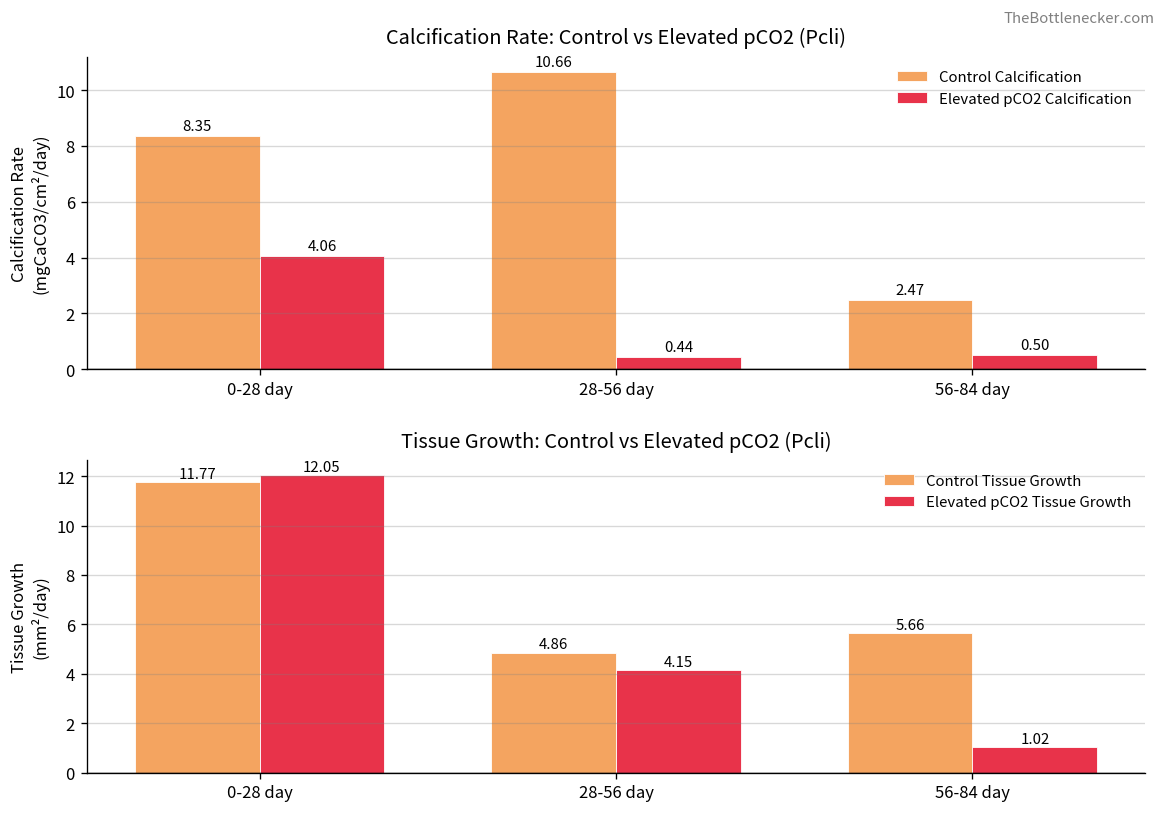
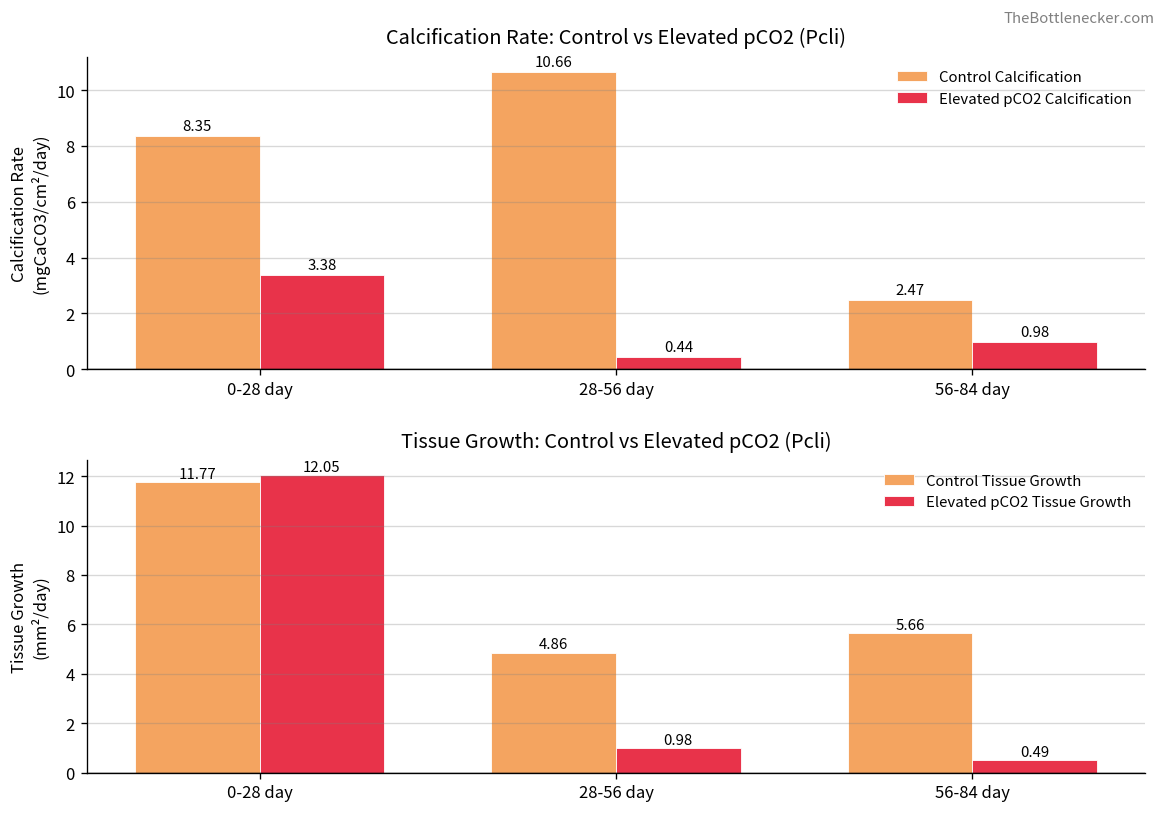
Calcification Rate: Control vs Elevated pCO2 (Pcli), Elevated pCO2 Calcification, 0-28 day: 4.06 -> 3.38
Calcification Rate: Control vs Elevated pCO2 (Pcli), Elevated pCO2 Calcification, 56-84 day: 0.50 -> 0.98
Tissue Growth: Control vs Elevated pCO2 (Pcli), Elevated pCO2 Tissue Growth, 28-56 day: 4.15 -> 0.98
Tissue Growth: Control vs Elevated pCO2 (Pcli), Elevated pCO2 Tissue Growth, 56-84 day: 1.02 -> 0.49
